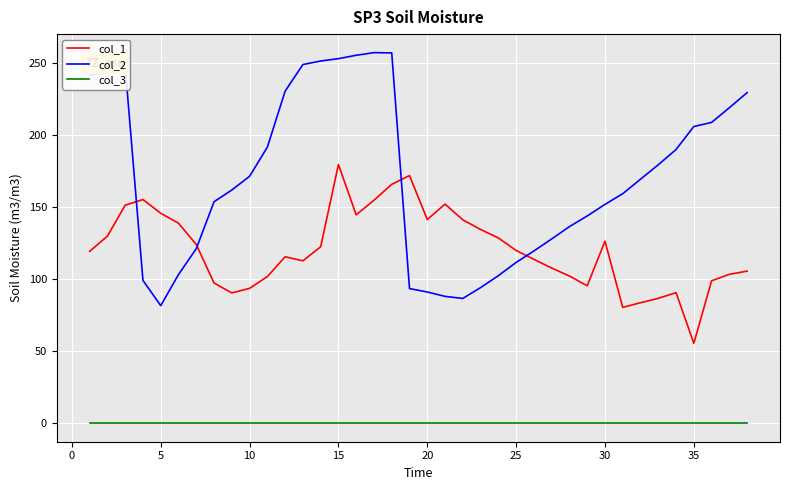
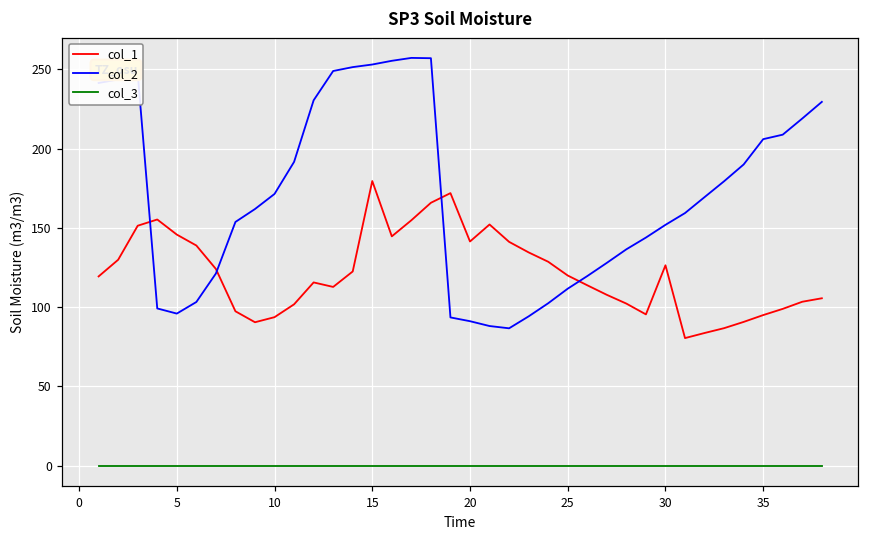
col_2, 5: 82 -> 96
col_1, 35: 55 -> 95
